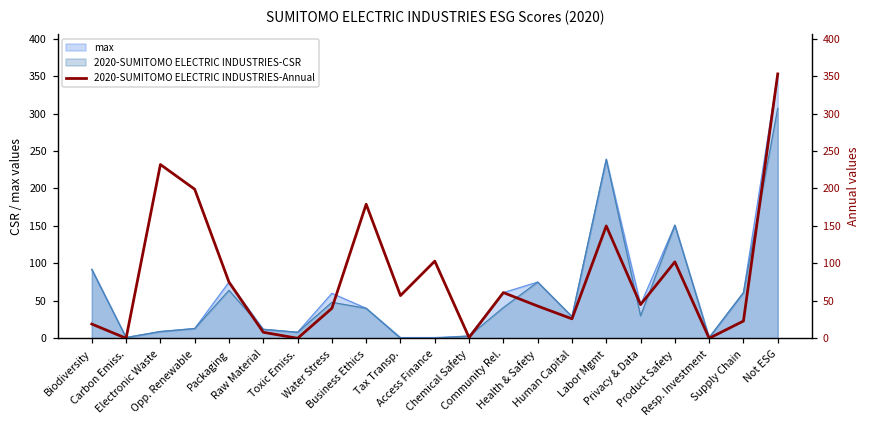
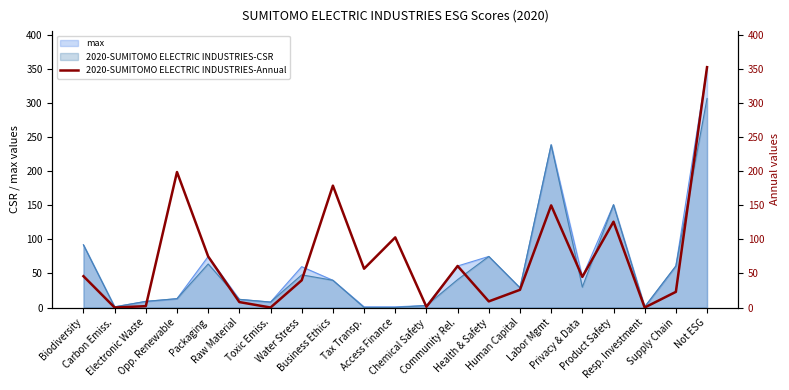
2020-SUMITOMO ELECTRIC INDUSTRIES-Annual, Biodiversity: 20 -> 50
2020-SUMITOMO ELECTRIC INDUSTRIES-Annual, Electronic Waste: 230 -> 0
2020-SUMITOMO ELECTRIC INDUSTRIES-Annual, Health & Safety: 40 -> 10
2020-SUMITOMO ELECTRIC INDUSTRIES-Annual, Product Safety: 100 -> 130
